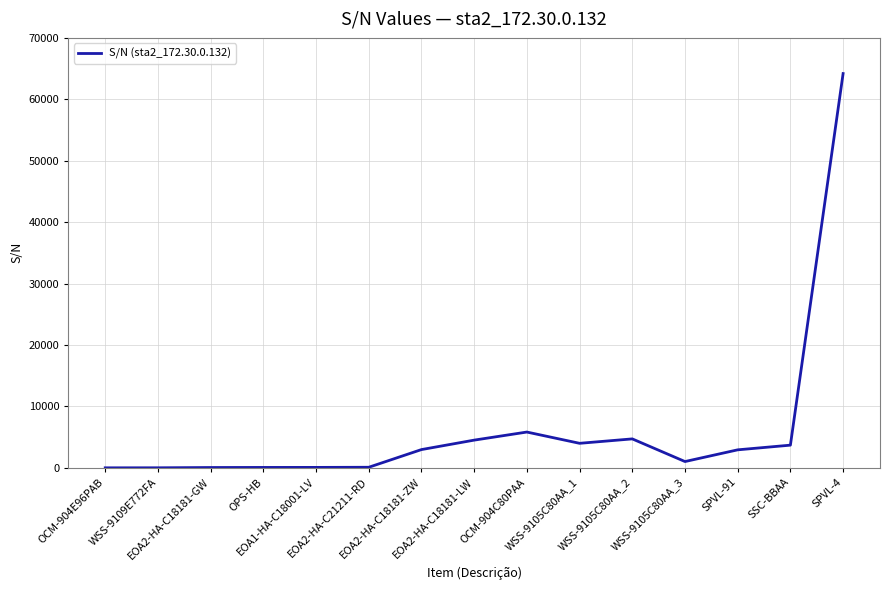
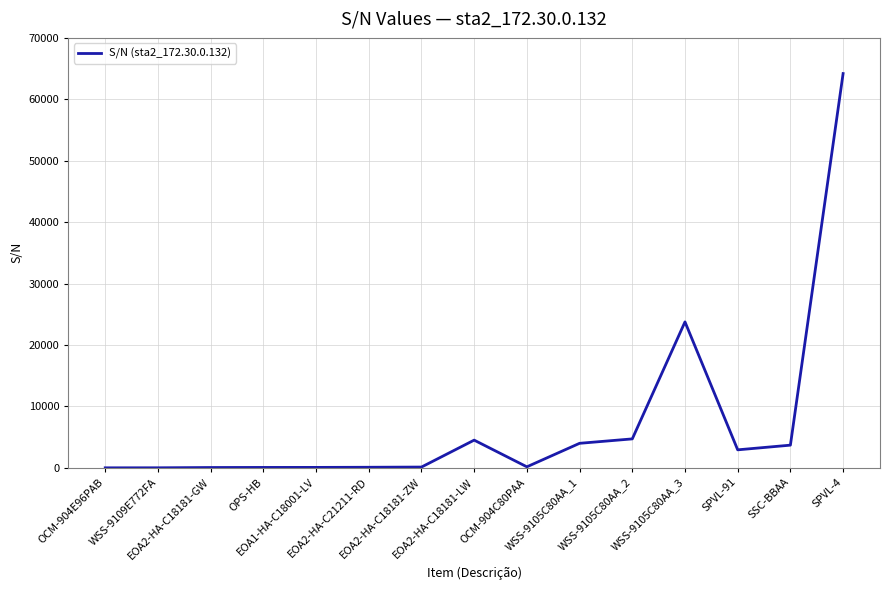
EOA2-HA-C18181-ZW: 3000 -> 0
OCM-904C80PAA: 6000 -> 0
WSS-9105C80AA_3: 1000 -> 24000
